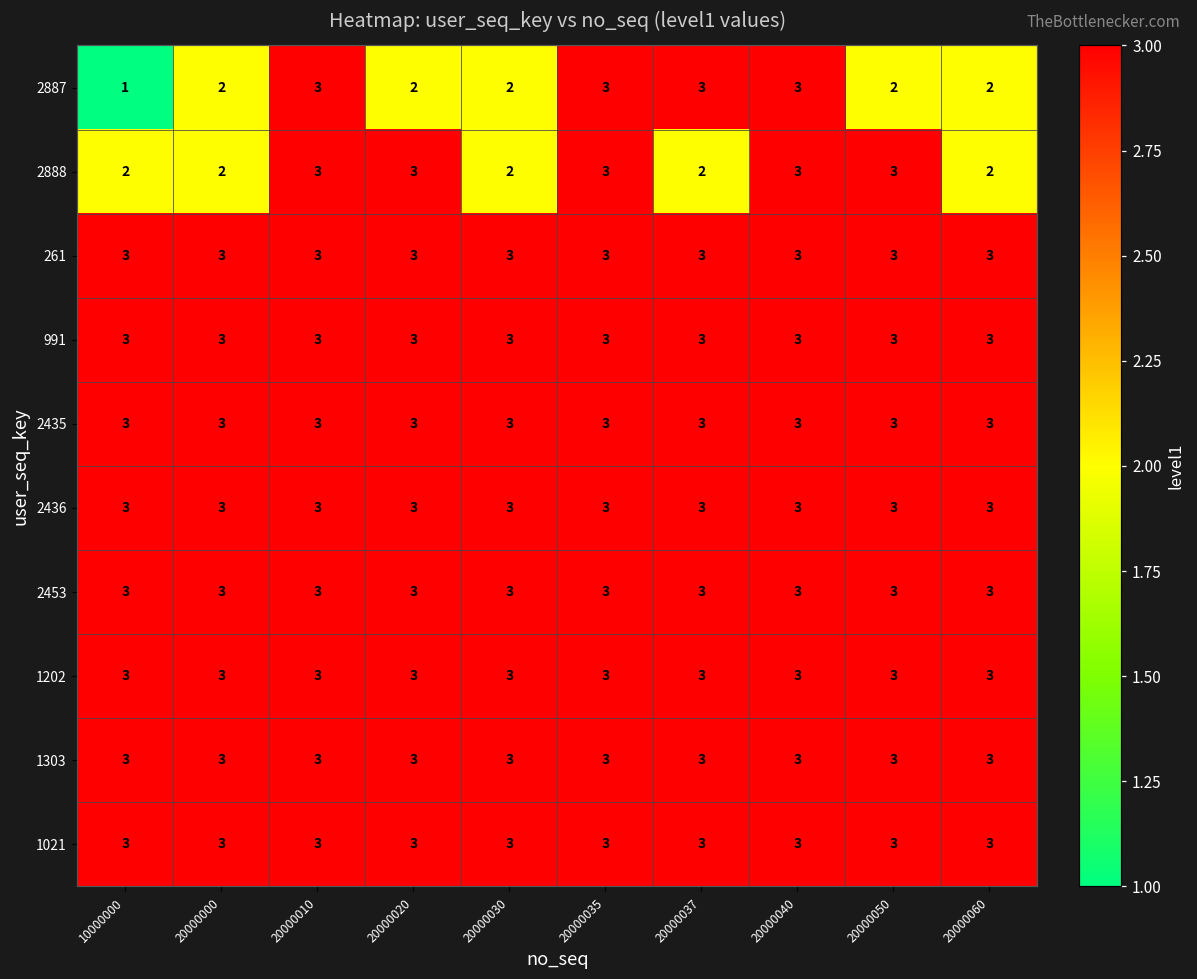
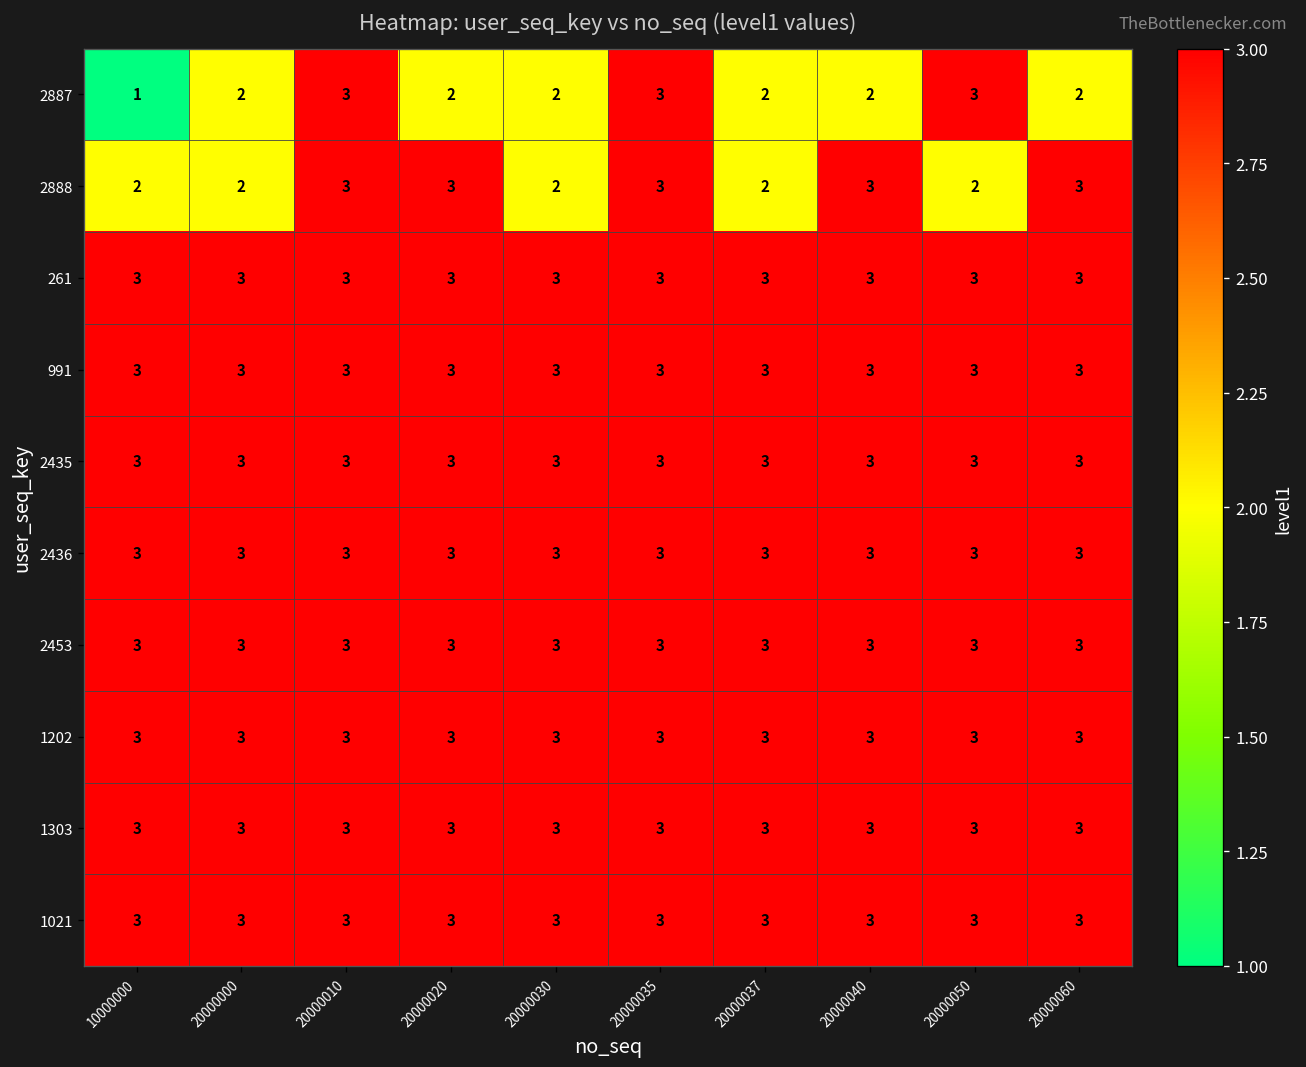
2887, 20000037: 3 -> 2
2887, 20000040: 3 -> 2
2887, 20000050: 2 -> 3
2888, 20000050: 3 -> 2
2888, 20000060: 2 -> 3
